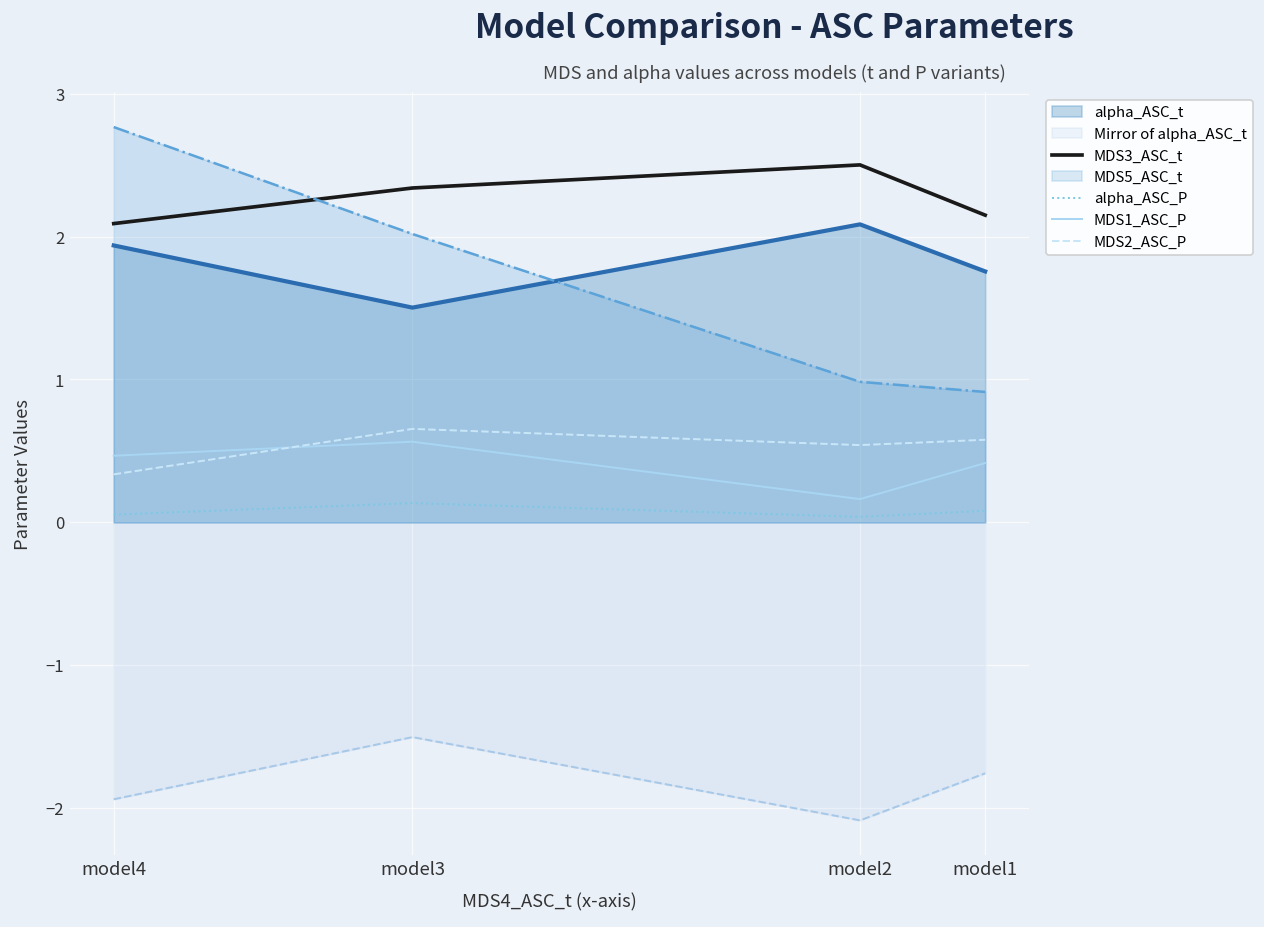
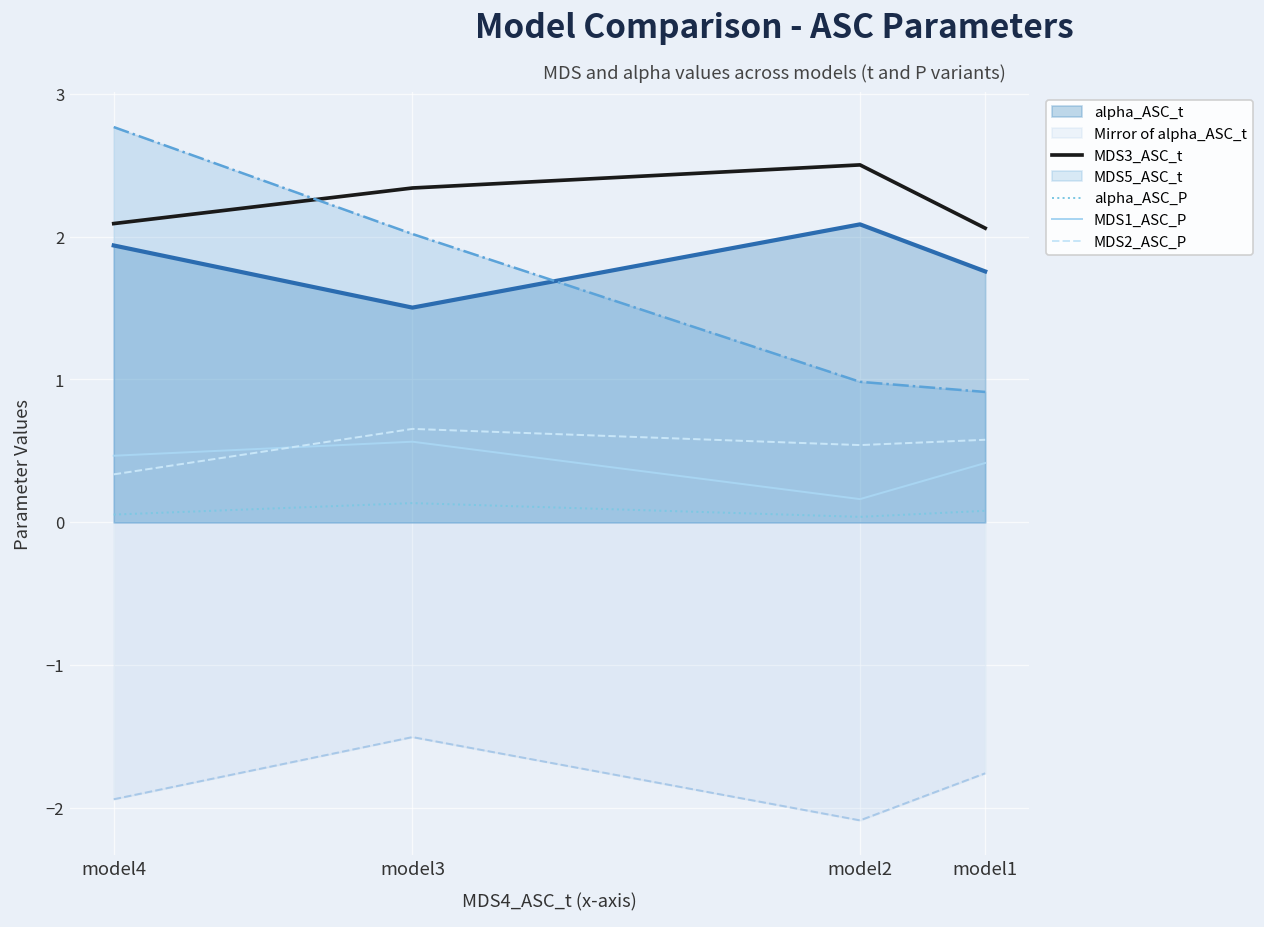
MDS3_ASC_t, model1: 2.15 -> 2.06
